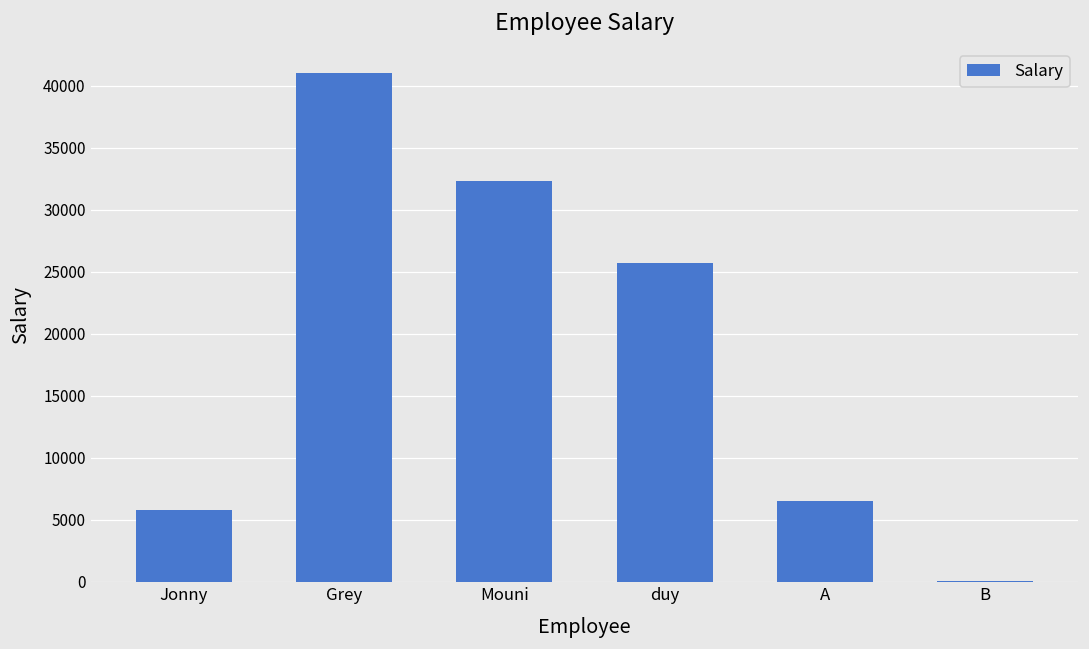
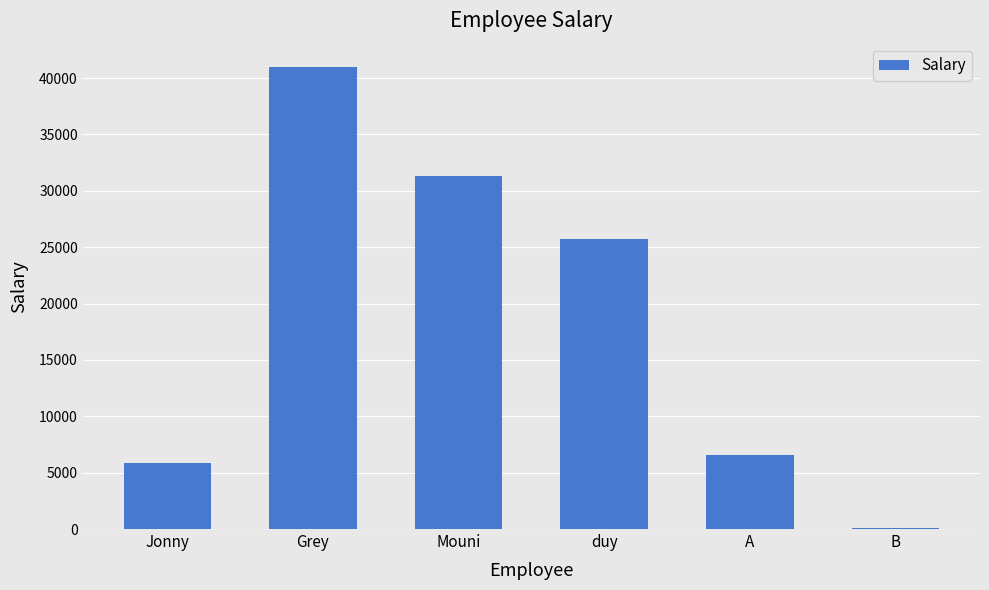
Mouni: 32300 -> 31300
